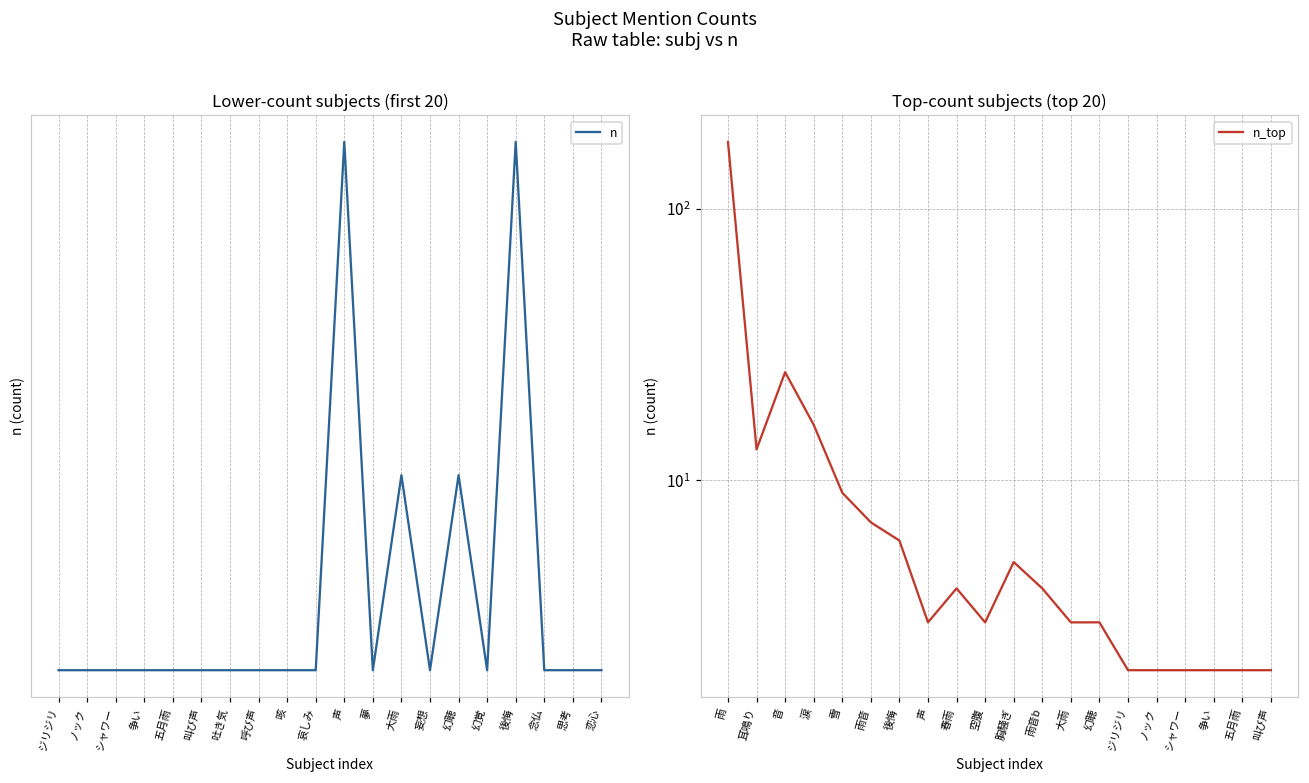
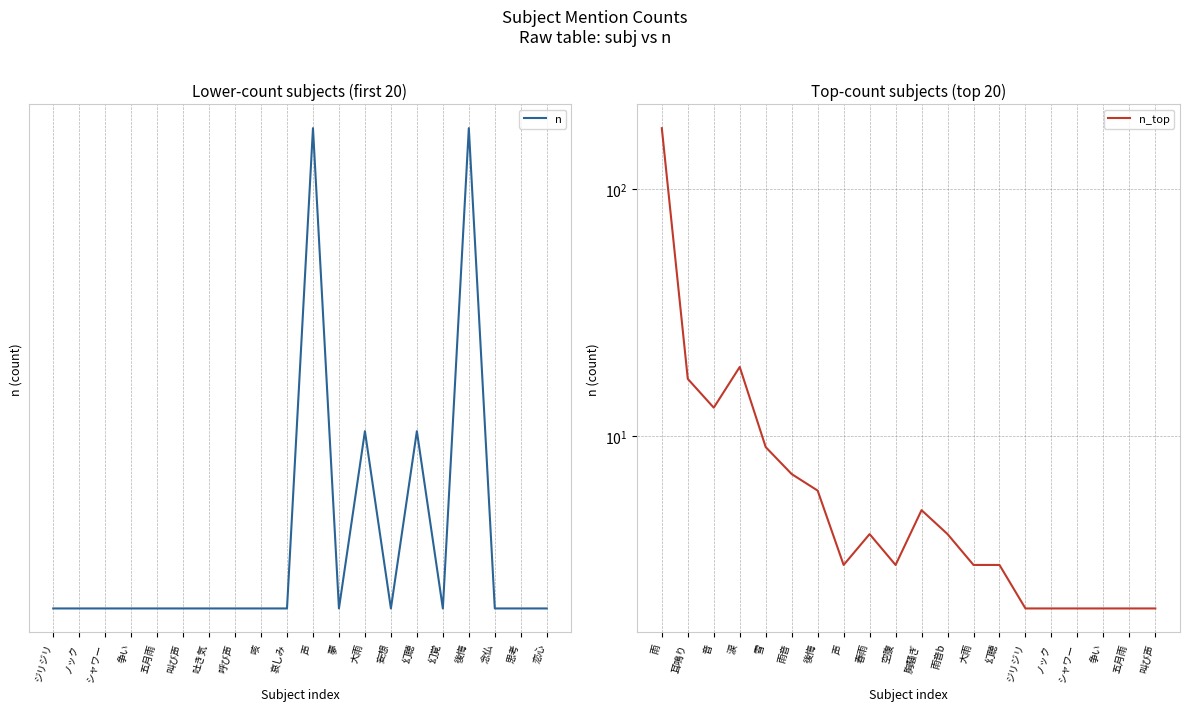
Top-count subjects (top 20), 耳鳴り: 13 -> 17
Top-count subjects (top 20), 音: 25 -> 13
Top-count subjects (top 20), 涙: 16 -> 19
